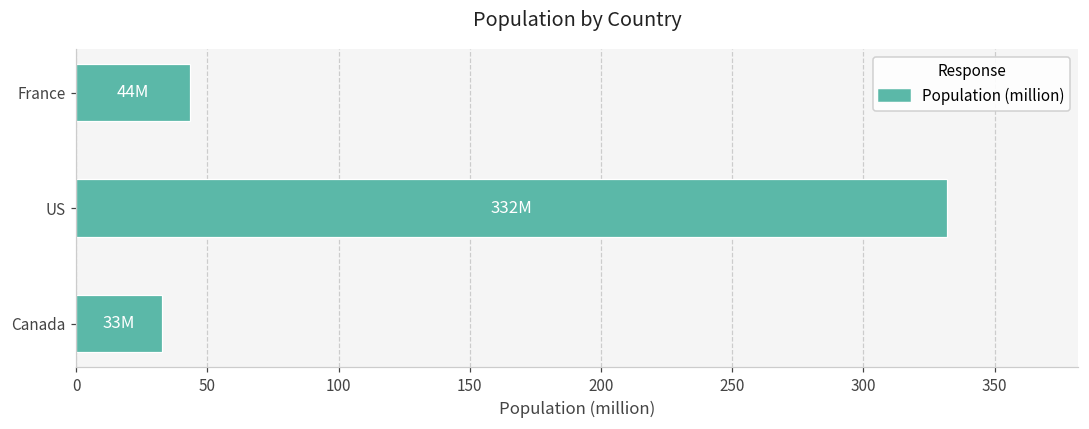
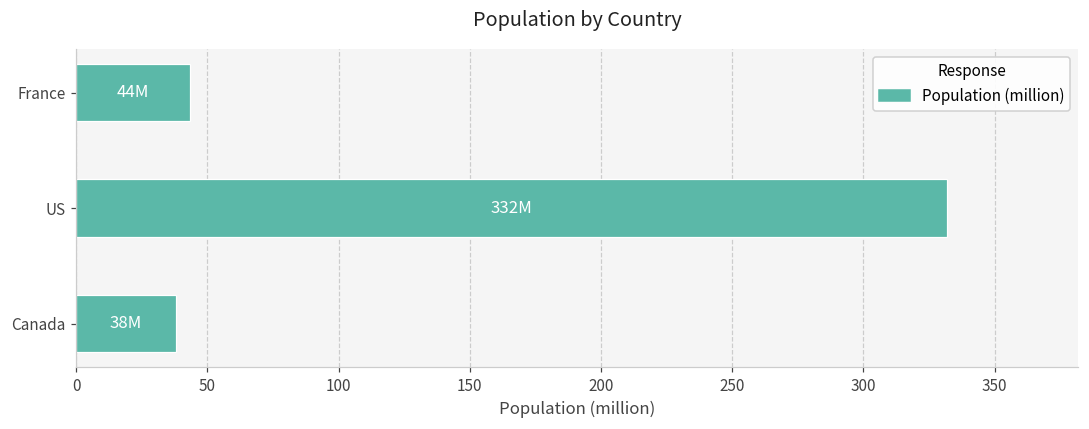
Canada: 33M -> 38M
